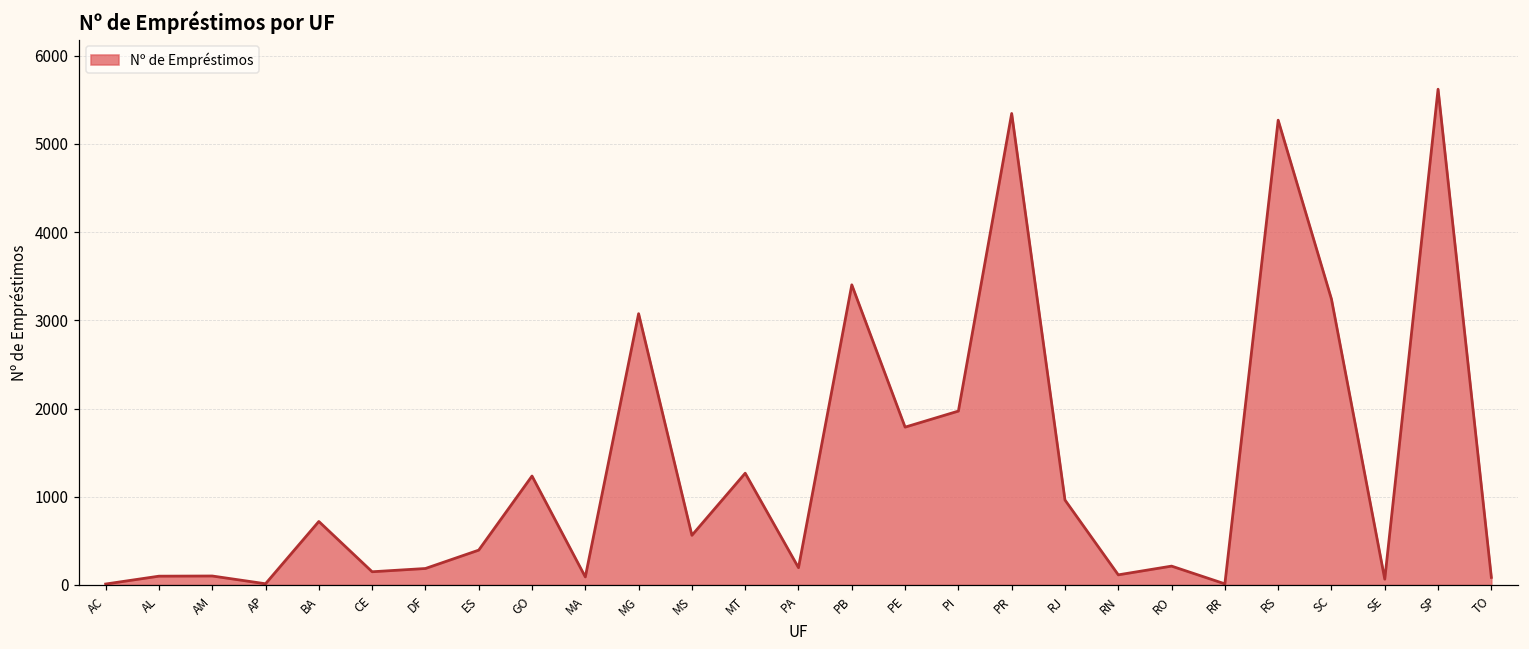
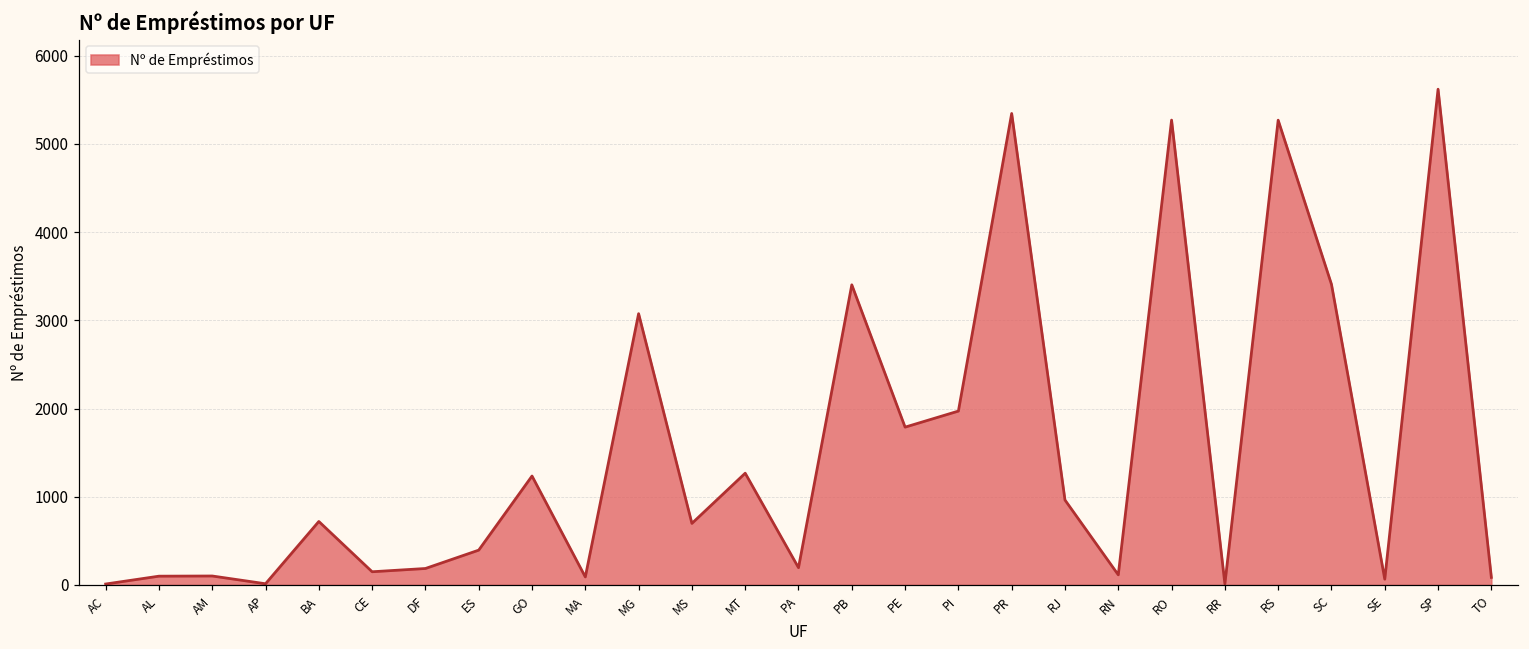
MS: 600 -> 700
RO: 200 -> 5300
SC: 3200 -> 3400
